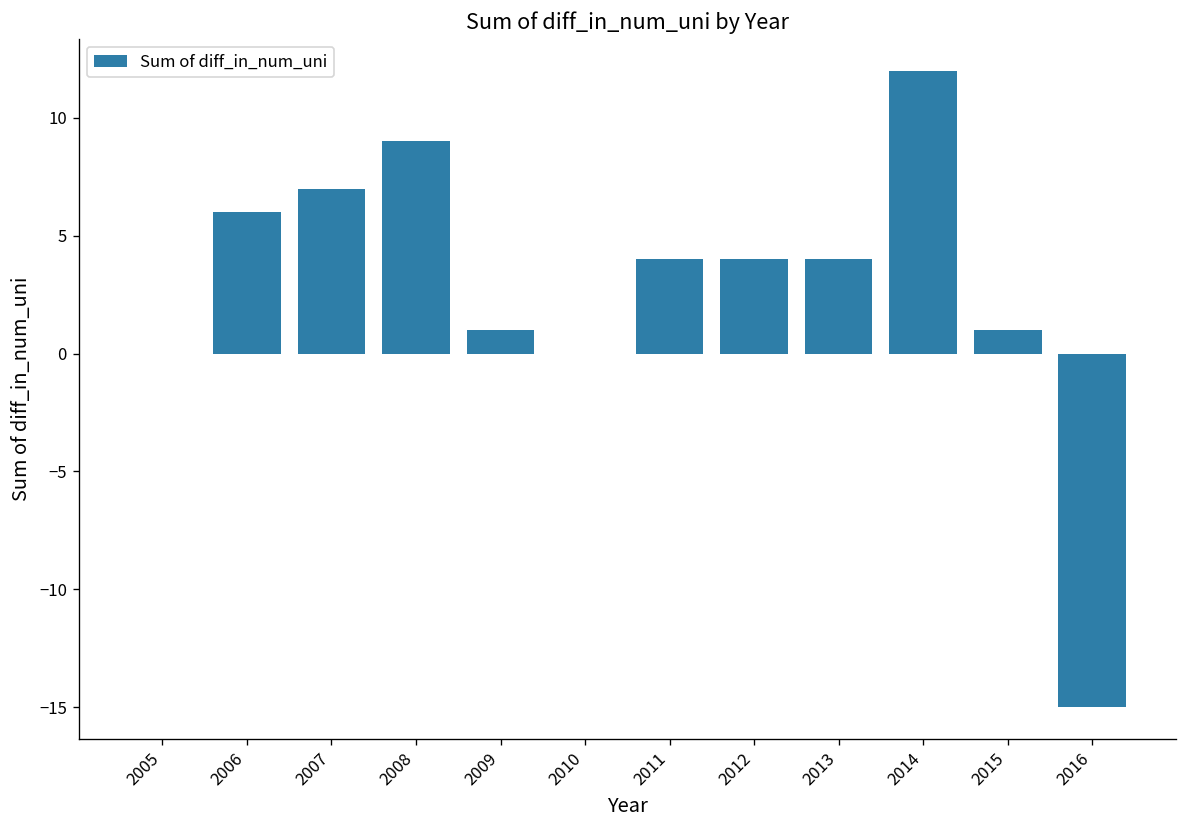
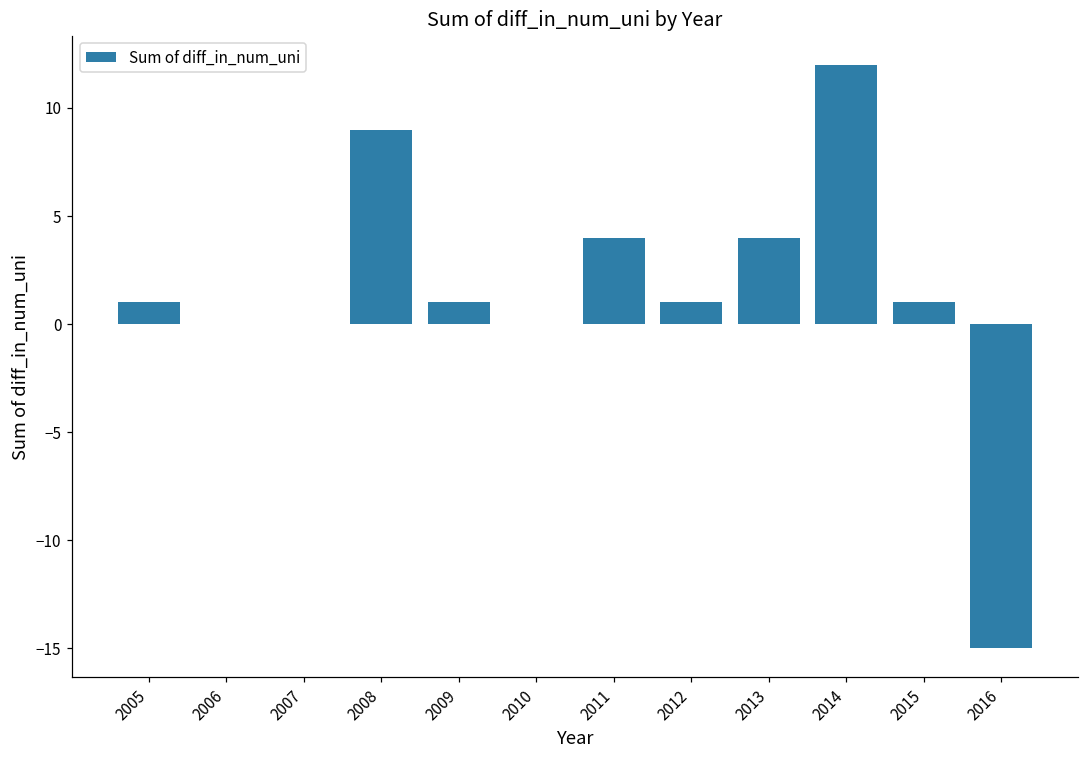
2005: 0 -> 1
2006: 6 -> 0
2007: 7 -> 0
2012: 4 -> 1
